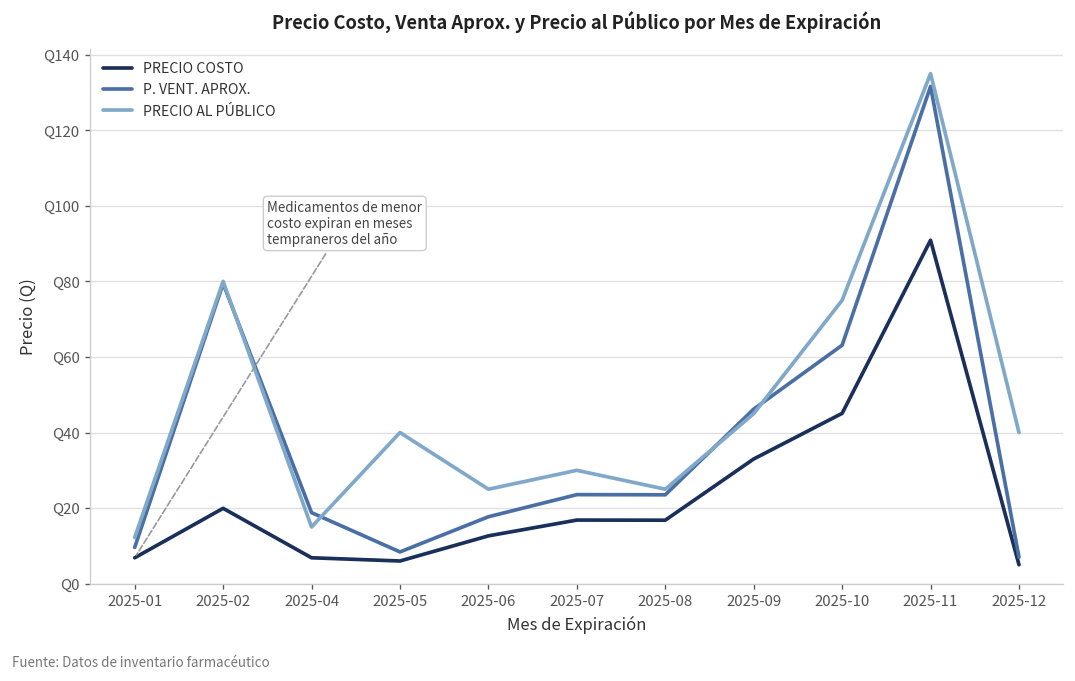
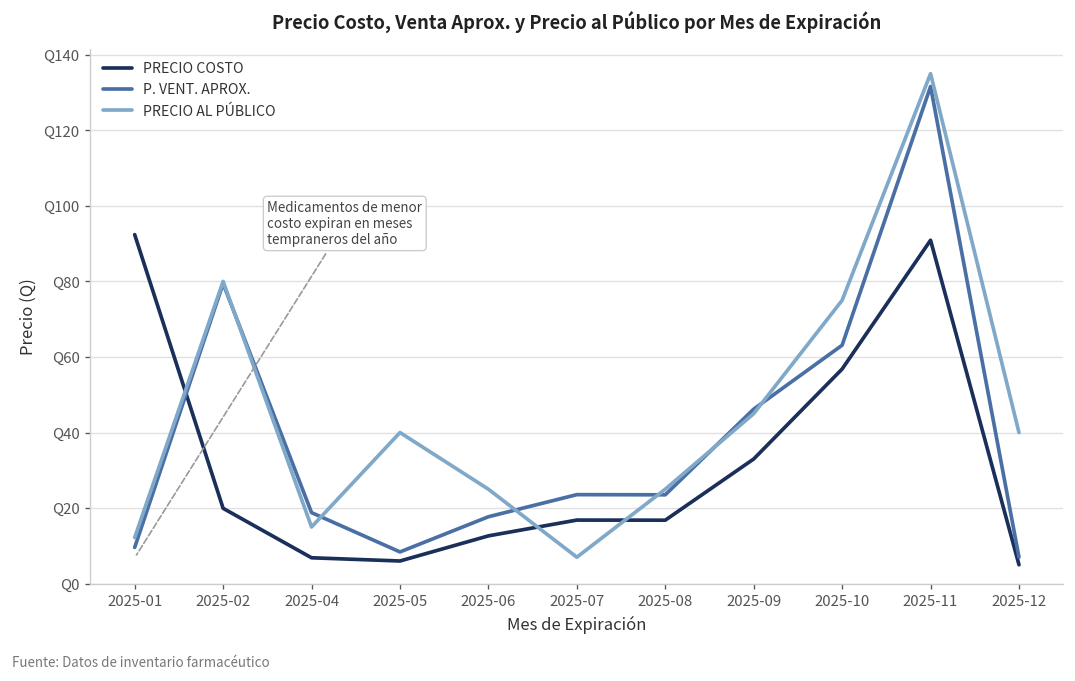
PRECIO COSTO, 2025-01: Q7 -> Q92
PRECIO AL PÚBLICO, 2025-07: Q30 -> Q7
PRECIO COSTO, 2025-10: Q45 -> Q57
